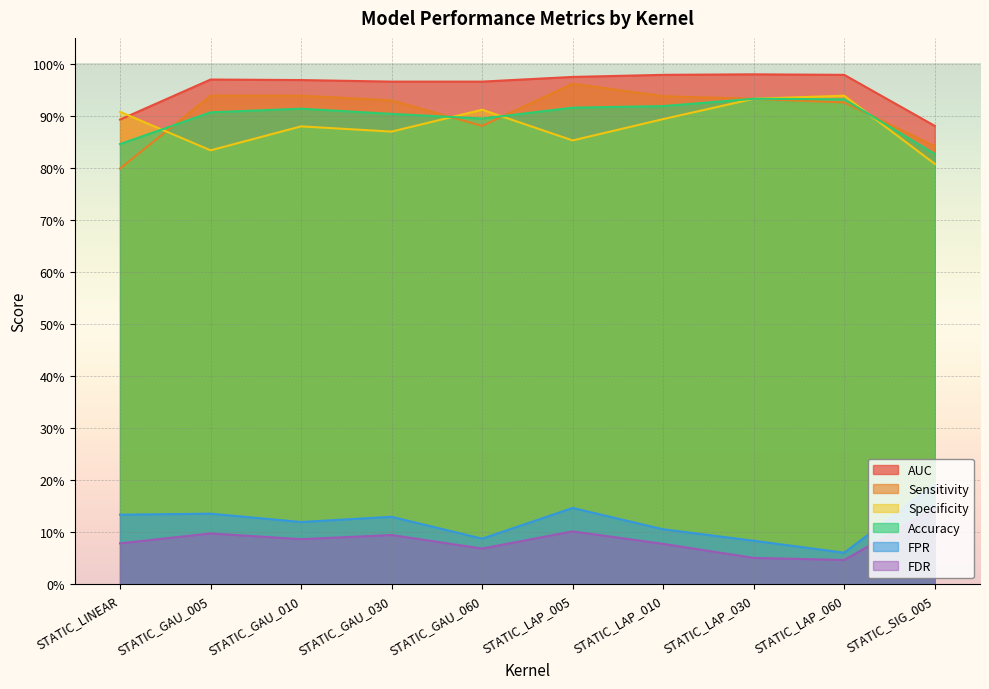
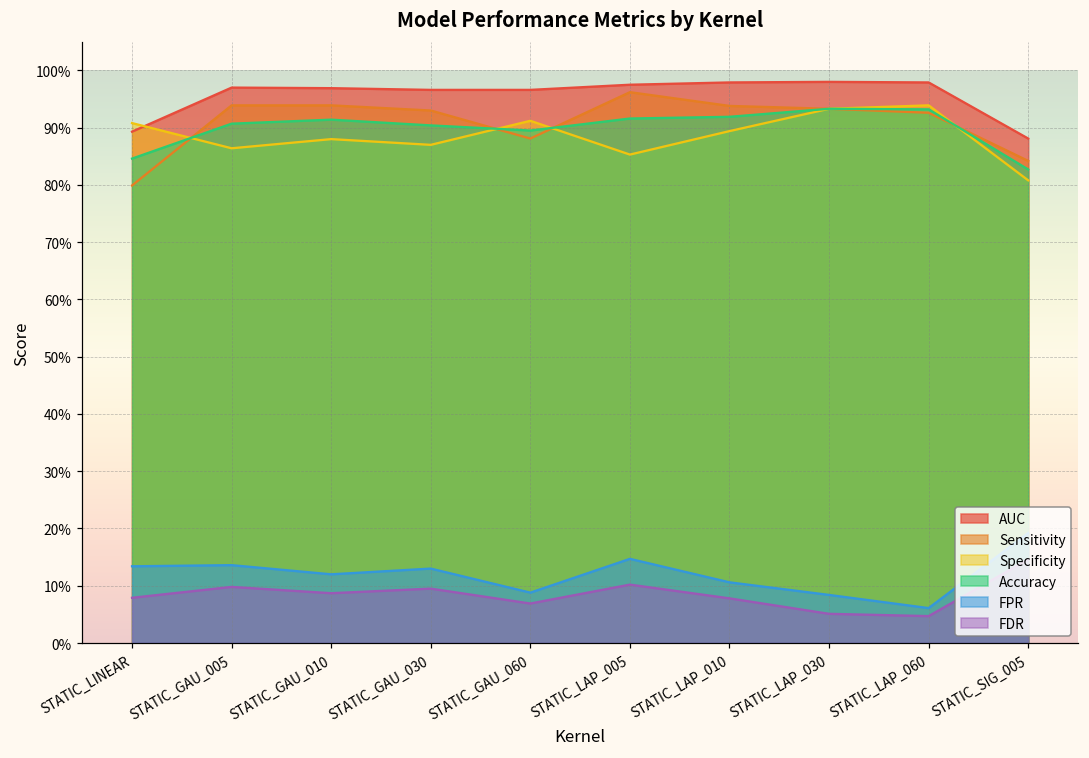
Specificity, STATIC_GAU_005: 83% -> 86%
